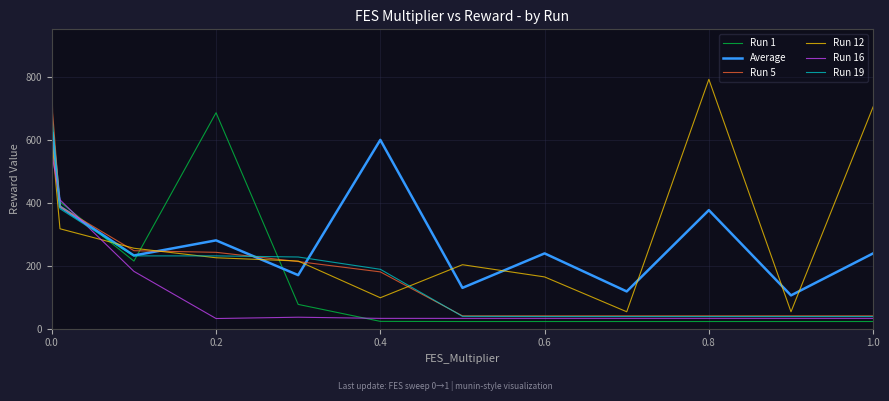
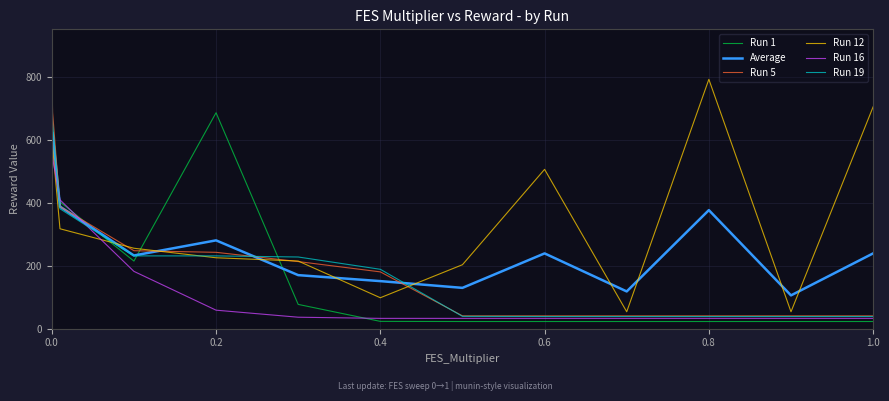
Run 16, 0.2: 30 -> 60
Average, 0.4: 600 -> 150
Run 12, 0.6: 160 -> 510
